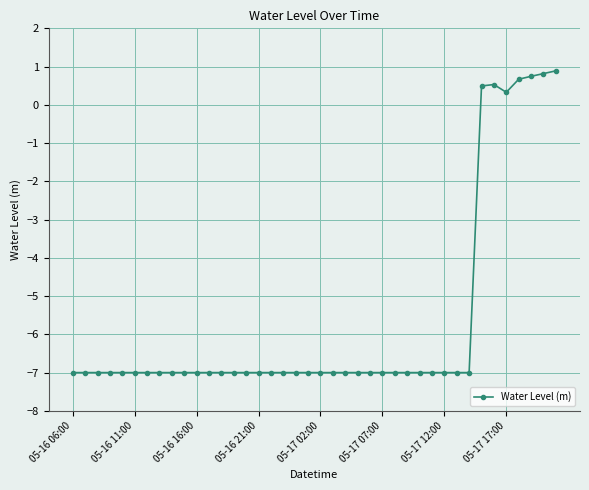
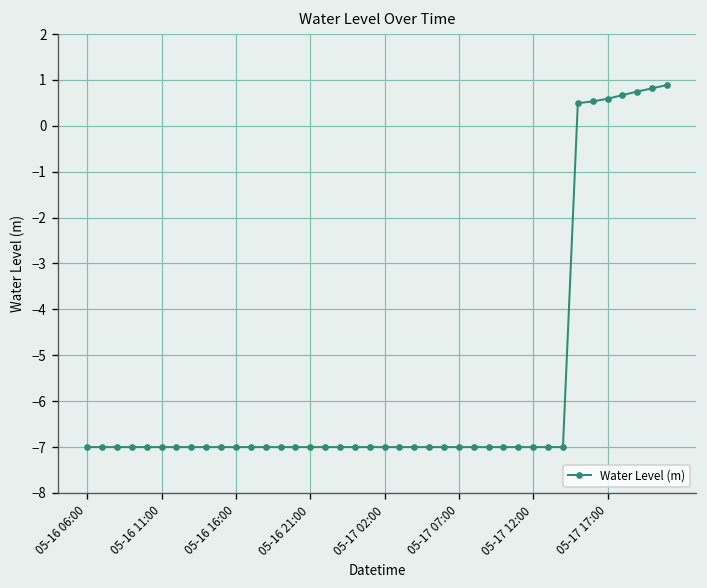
05-17 17:00: 0.3 -> 0.6
